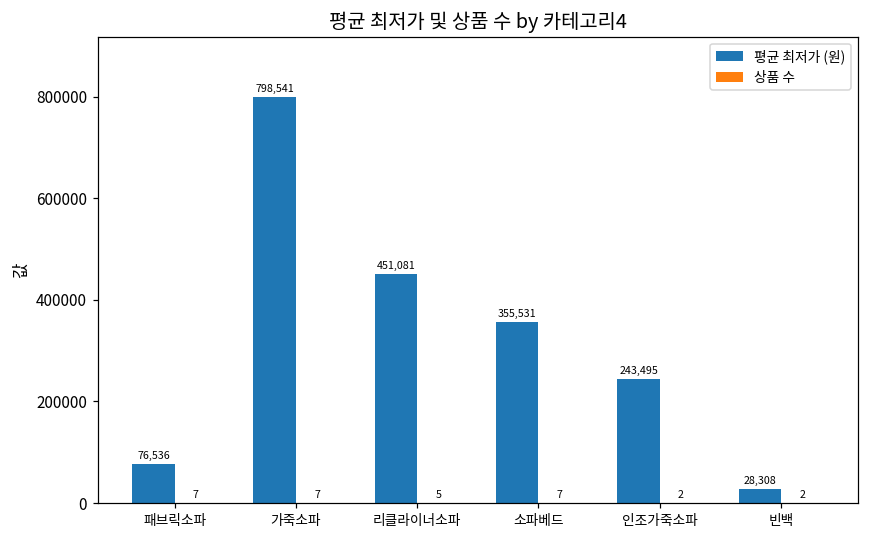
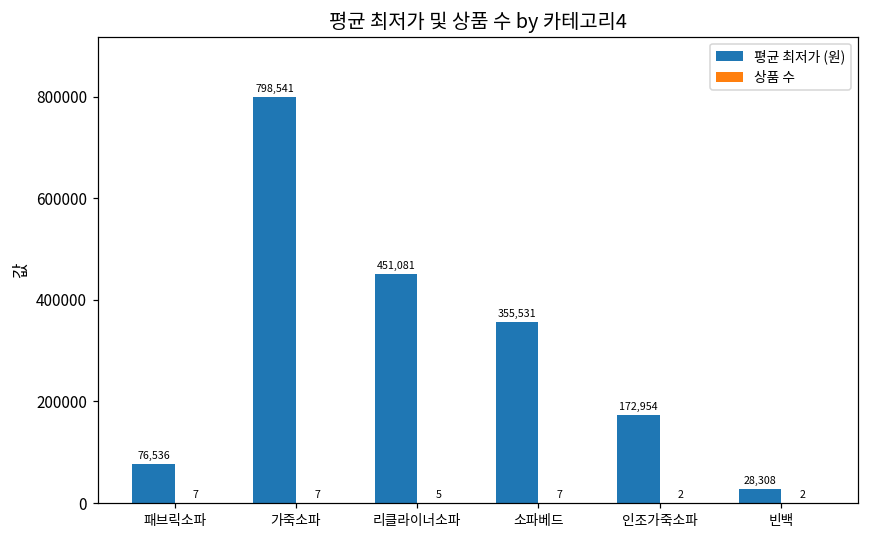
평균 최저가 (원), 인조가죽소파: 243,495 -> 172,954
